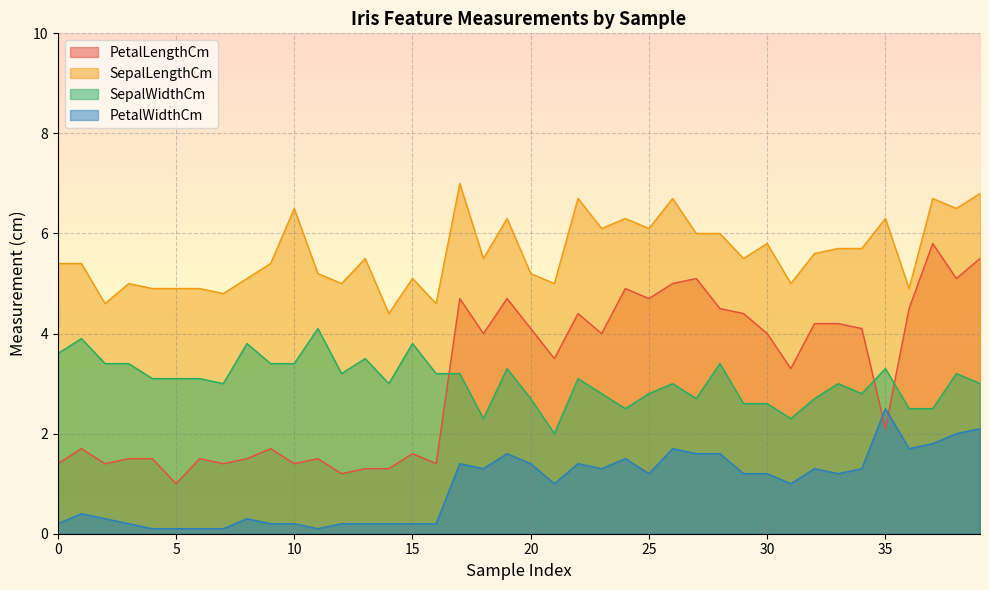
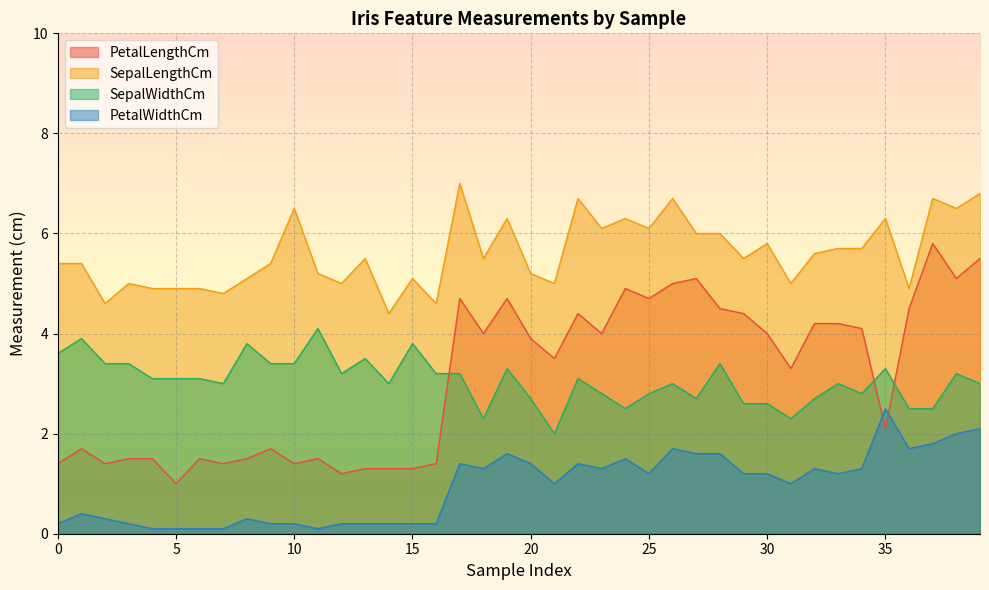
PetalLengthCm, 15: 1.6 -> 1.3
PetalLengthCm, 20: 4.1 -> 3.9
